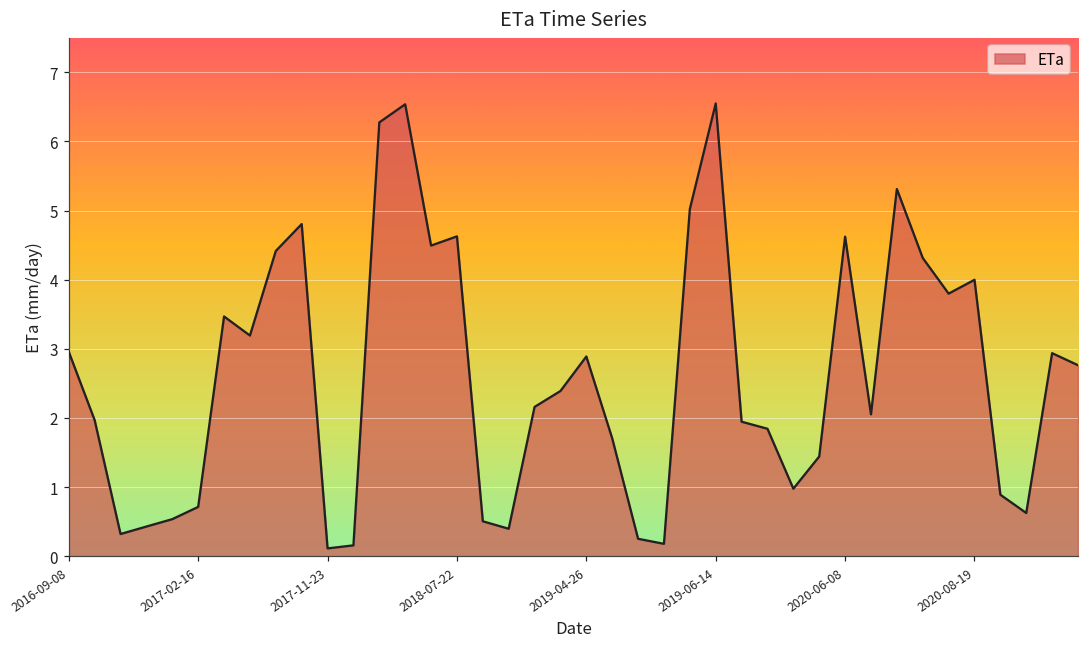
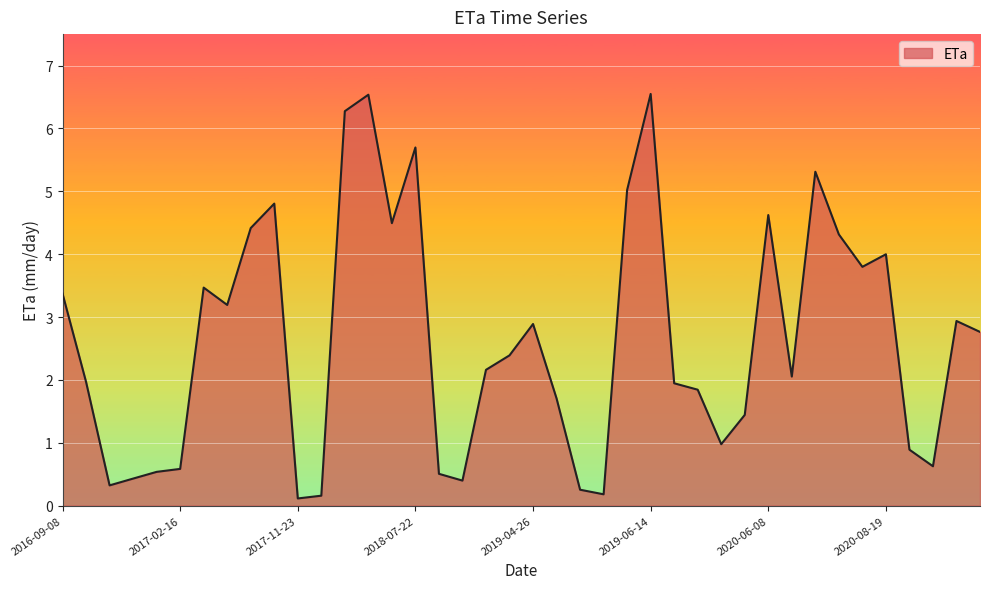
2016-09-08: 3.0 -> 3.4
2017-02-16: 0.7 -> 0.6
2018-07-22: 4.6 -> 5.7
